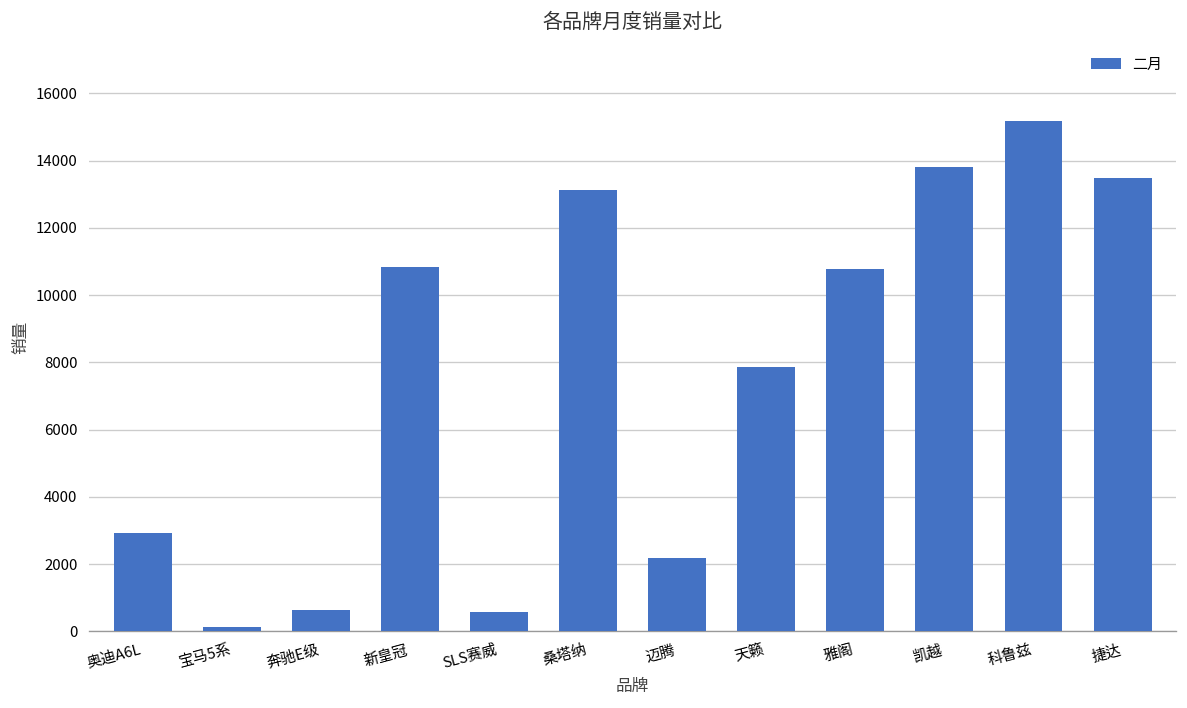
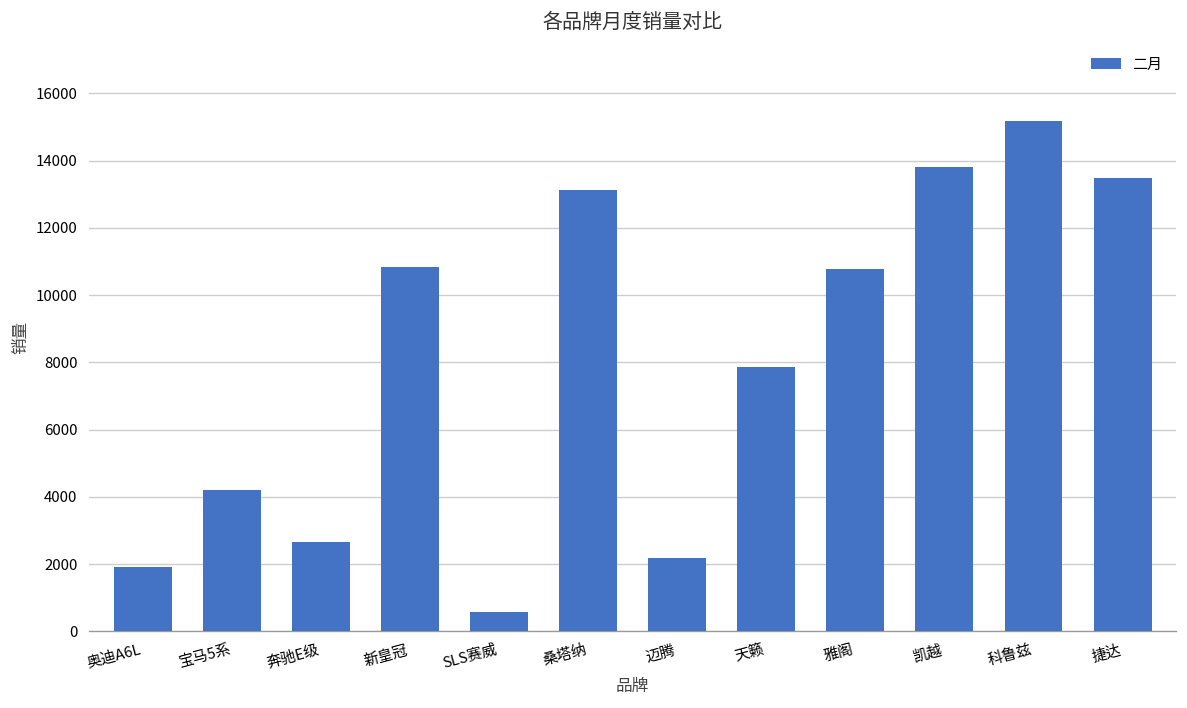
奥迪A6L: 2900 -> 1900
宝马5系: 100 -> 4200
奔驰E级: 600 -> 2700
